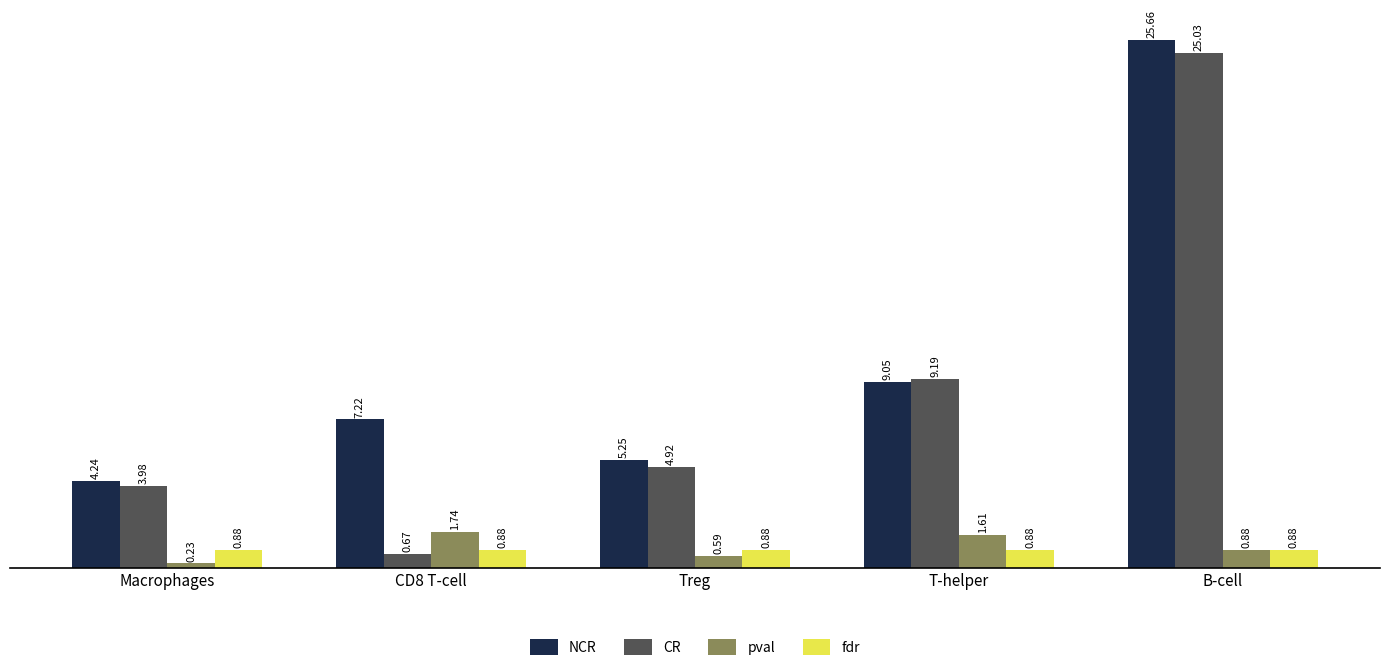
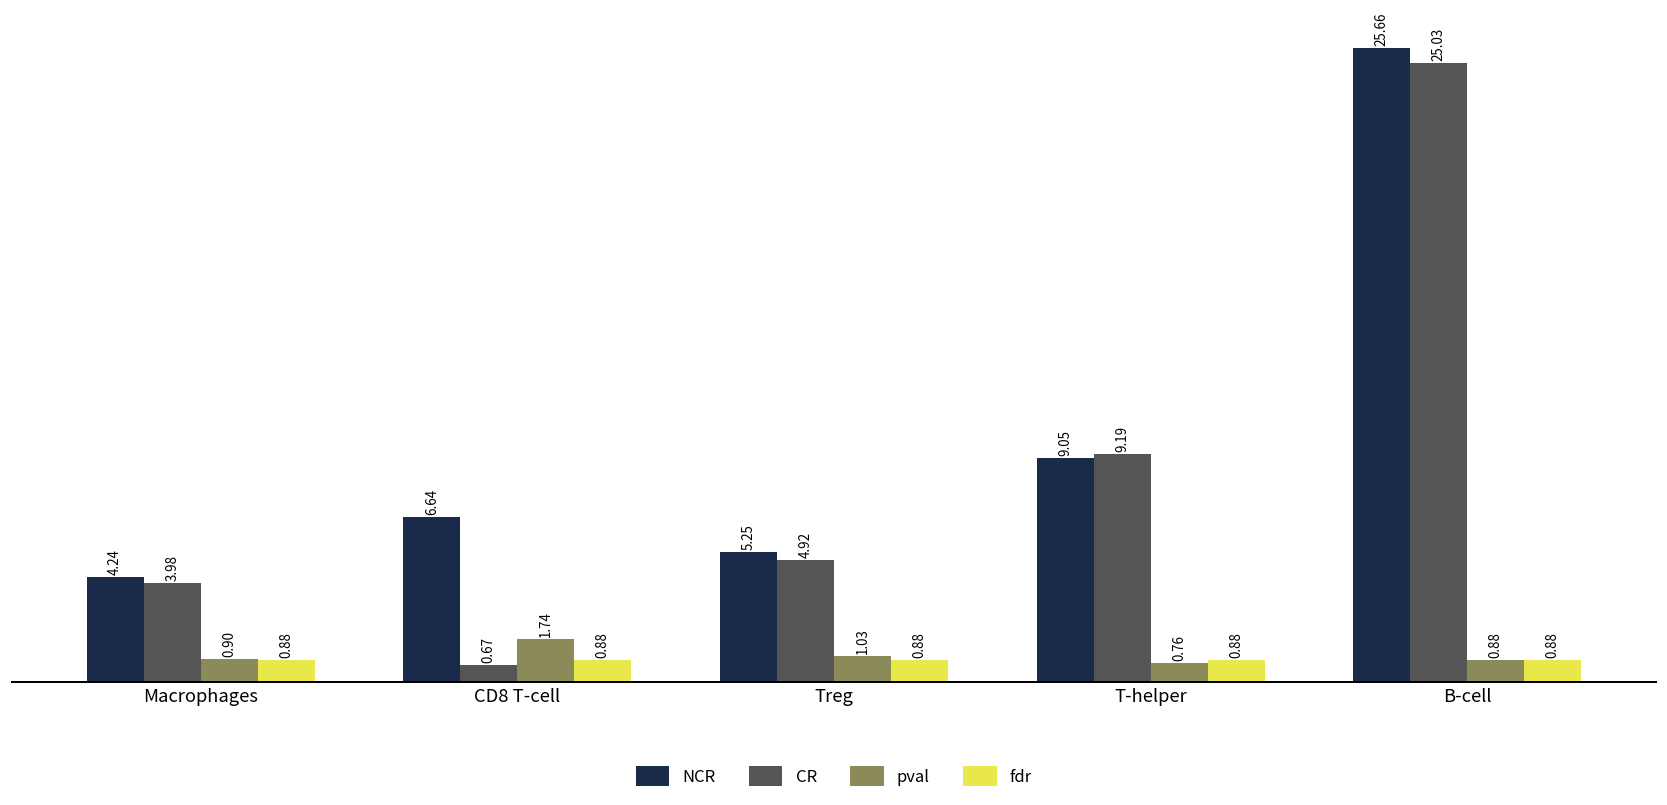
pval, Macrophages: 0.23 -> 0.90
NCR, CD8 T-cell: 7.22 -> 6.64
pval, Treg: 0.59 -> 1.03
pval, T-helper: 1.61 -> 0.76
